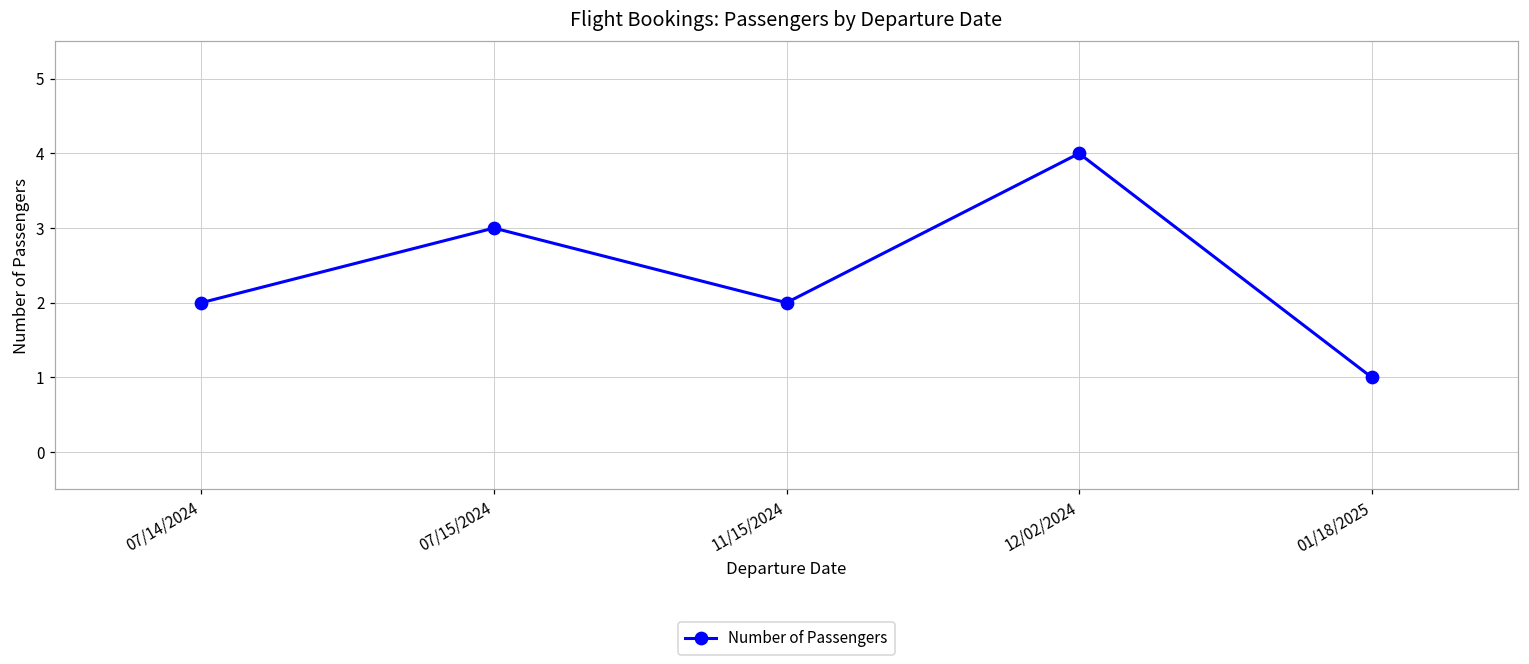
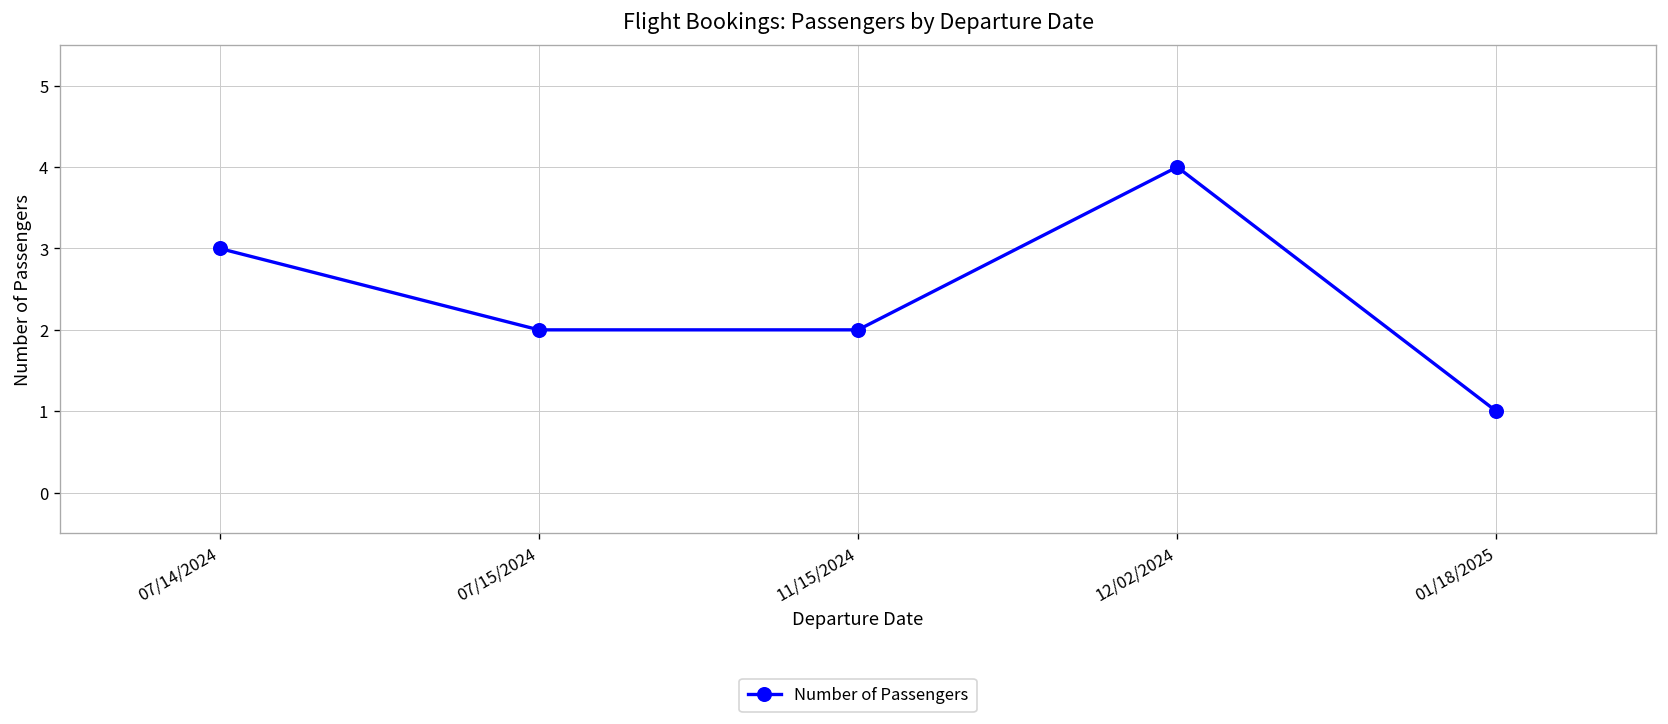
07/14/2024: 2 -> 3
07/15/2024: 3 -> 2
